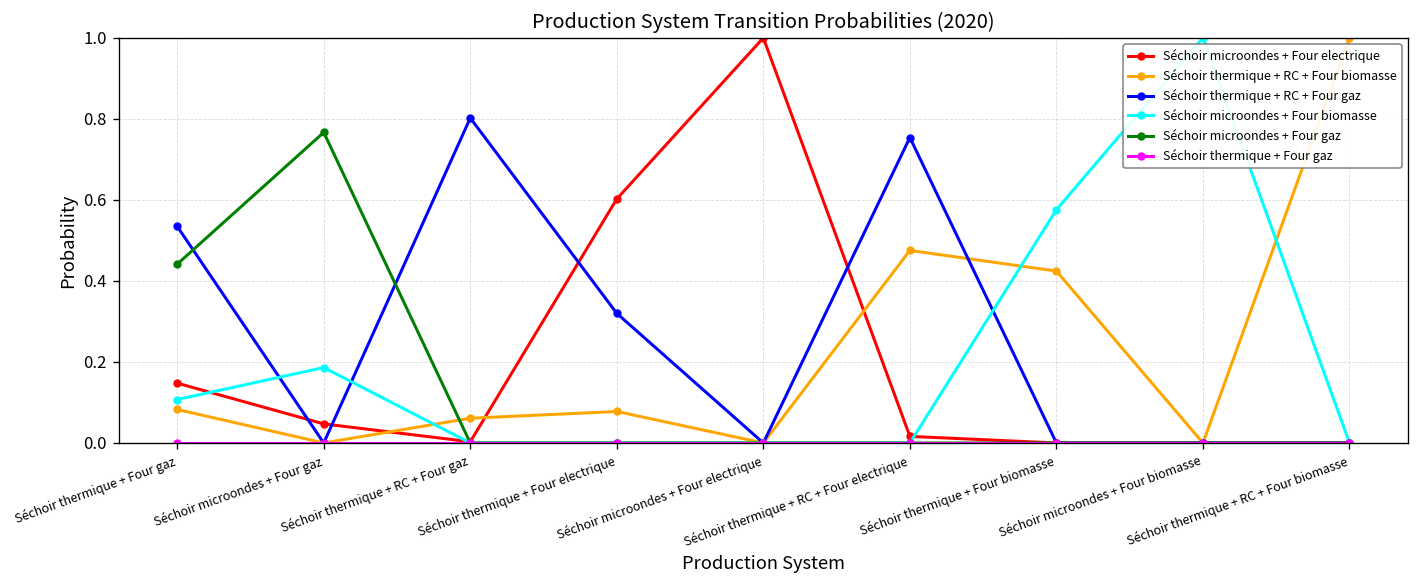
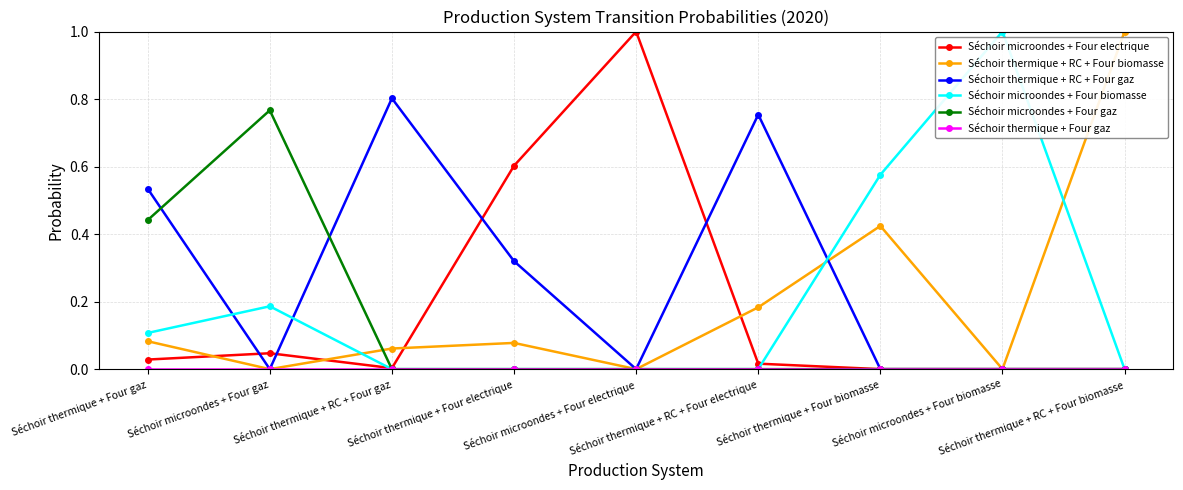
Séchoir microondes + Four electrique, Séchoir thermique + Four gaz: 0.15 -> 0.03
Séchoir thermique + RC + Four biomasse, Séchoir thermique + RC + Four electrique: 0.48 -> 0.18
